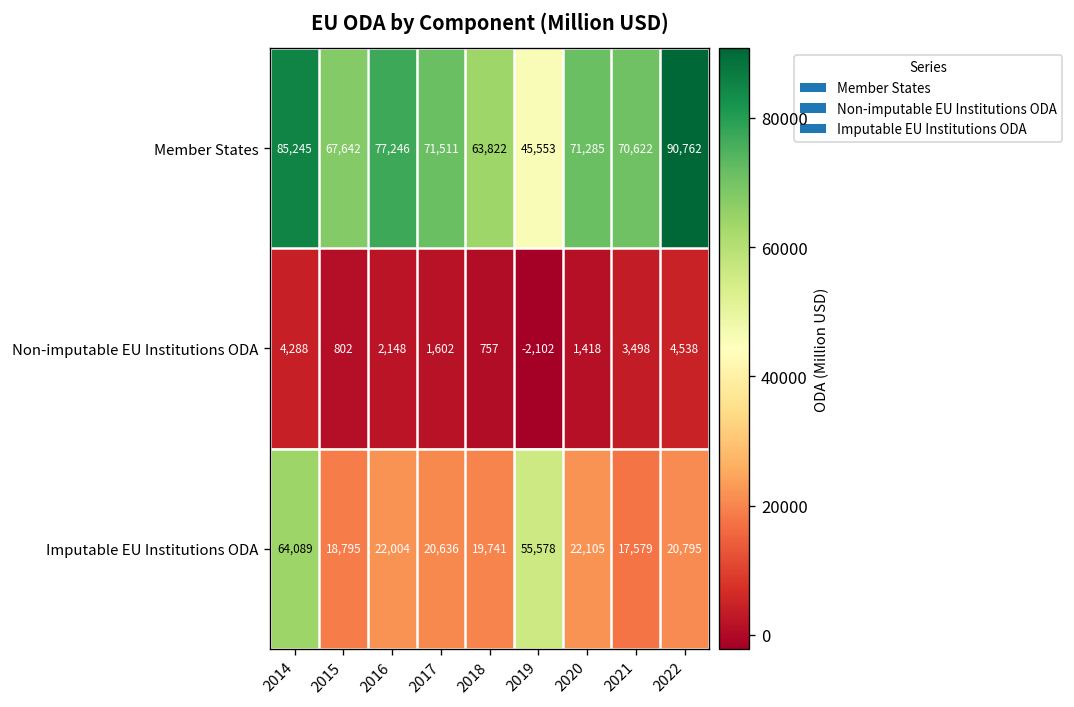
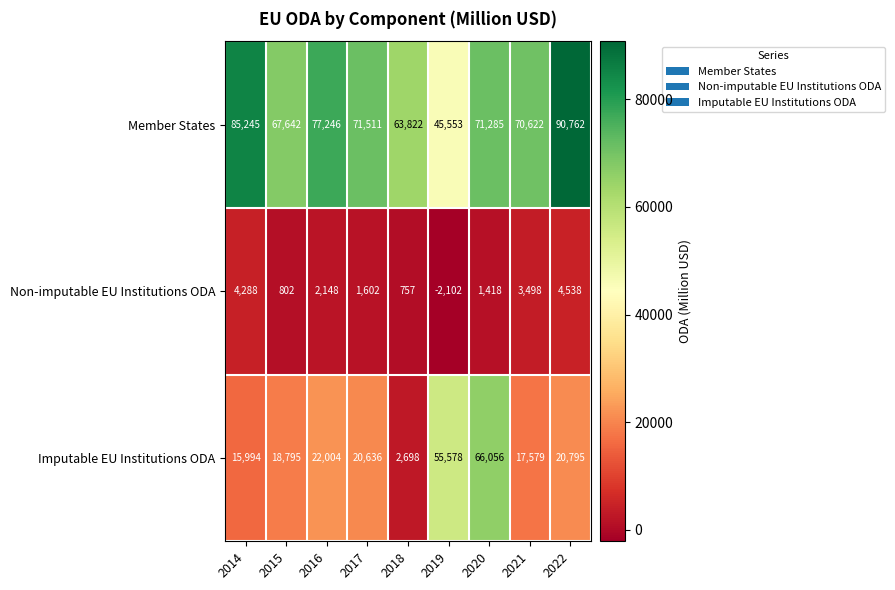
Imputable EU Institutions ODA, 2014: 64,089 -> 15,994
Imputable EU Institutions ODA, 2018: 19,741 -> 2,698
Imputable EU Institutions ODA, 2020: 22,105 -> 66,056
